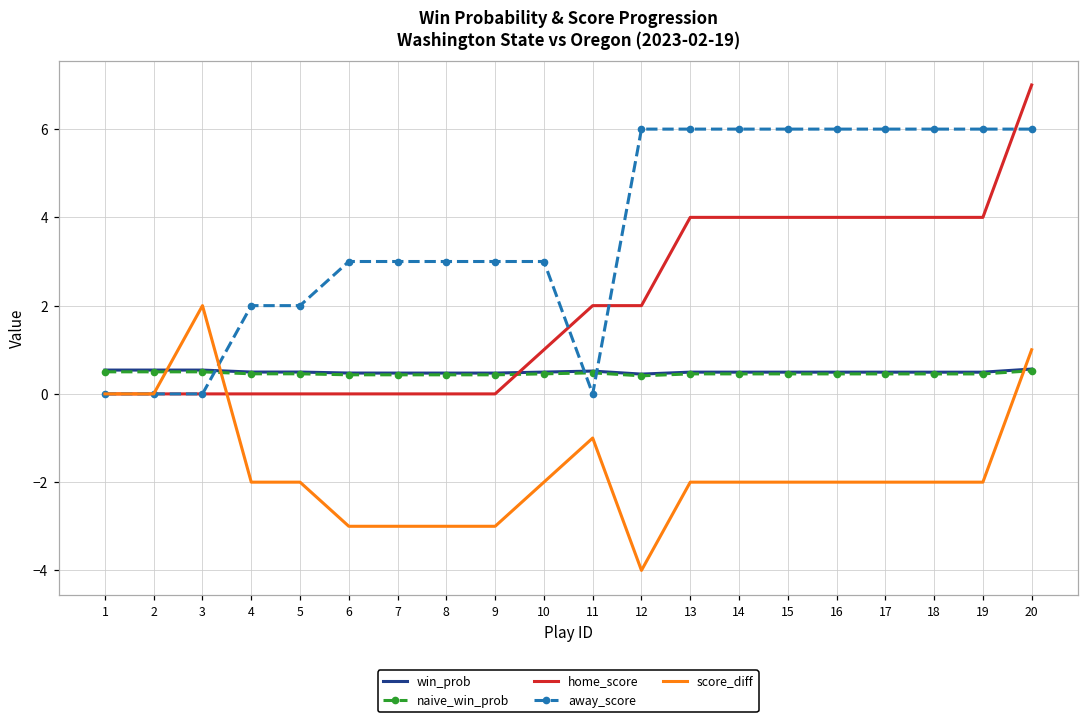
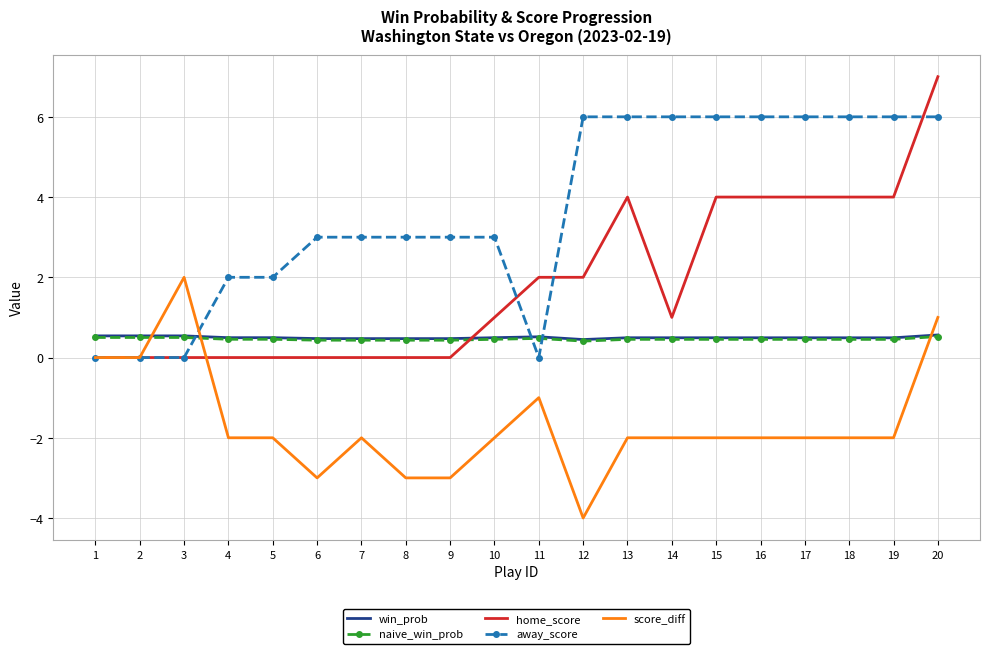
score_diff, 7: -3 -> -2
home_score, 14: 4 -> 1
